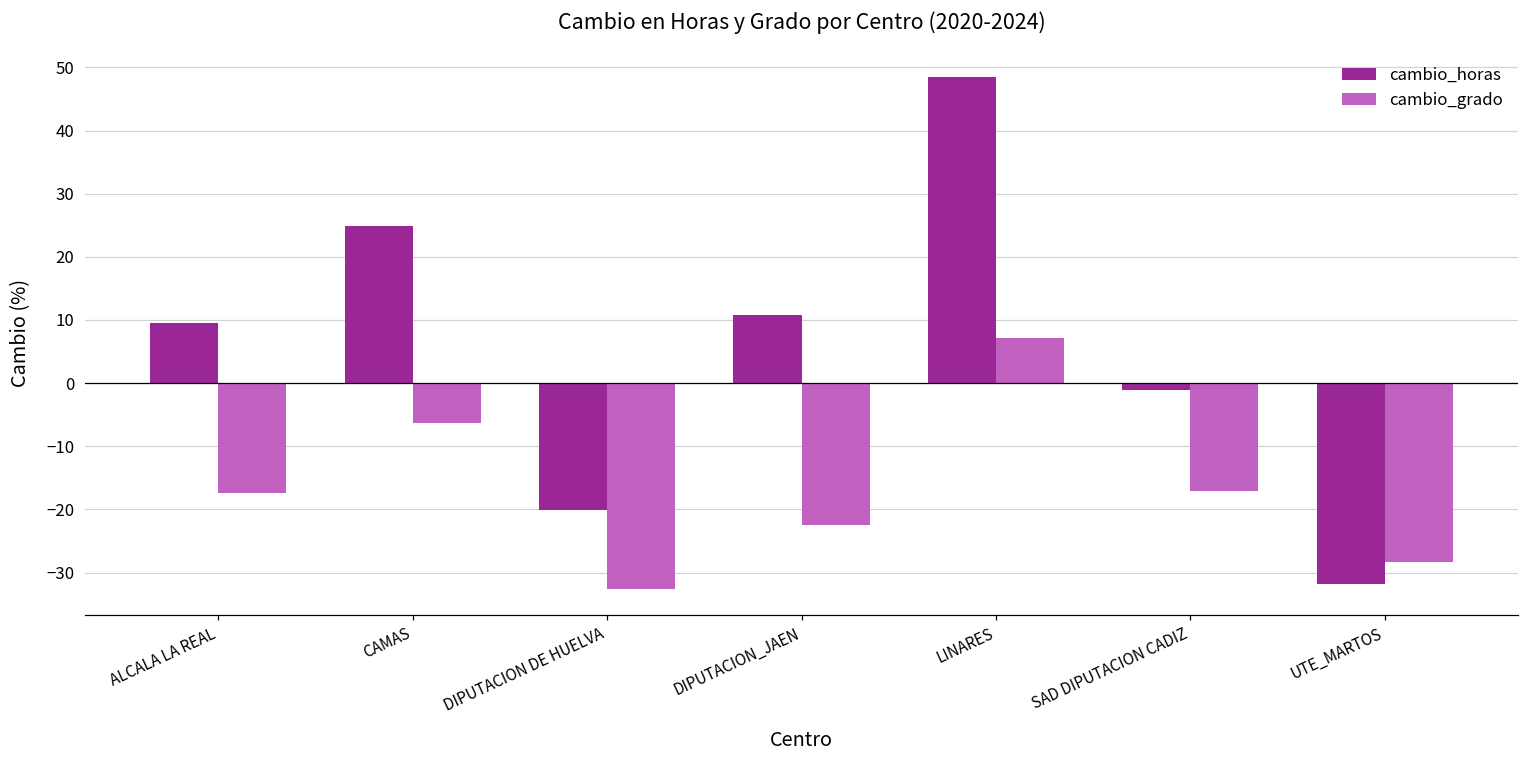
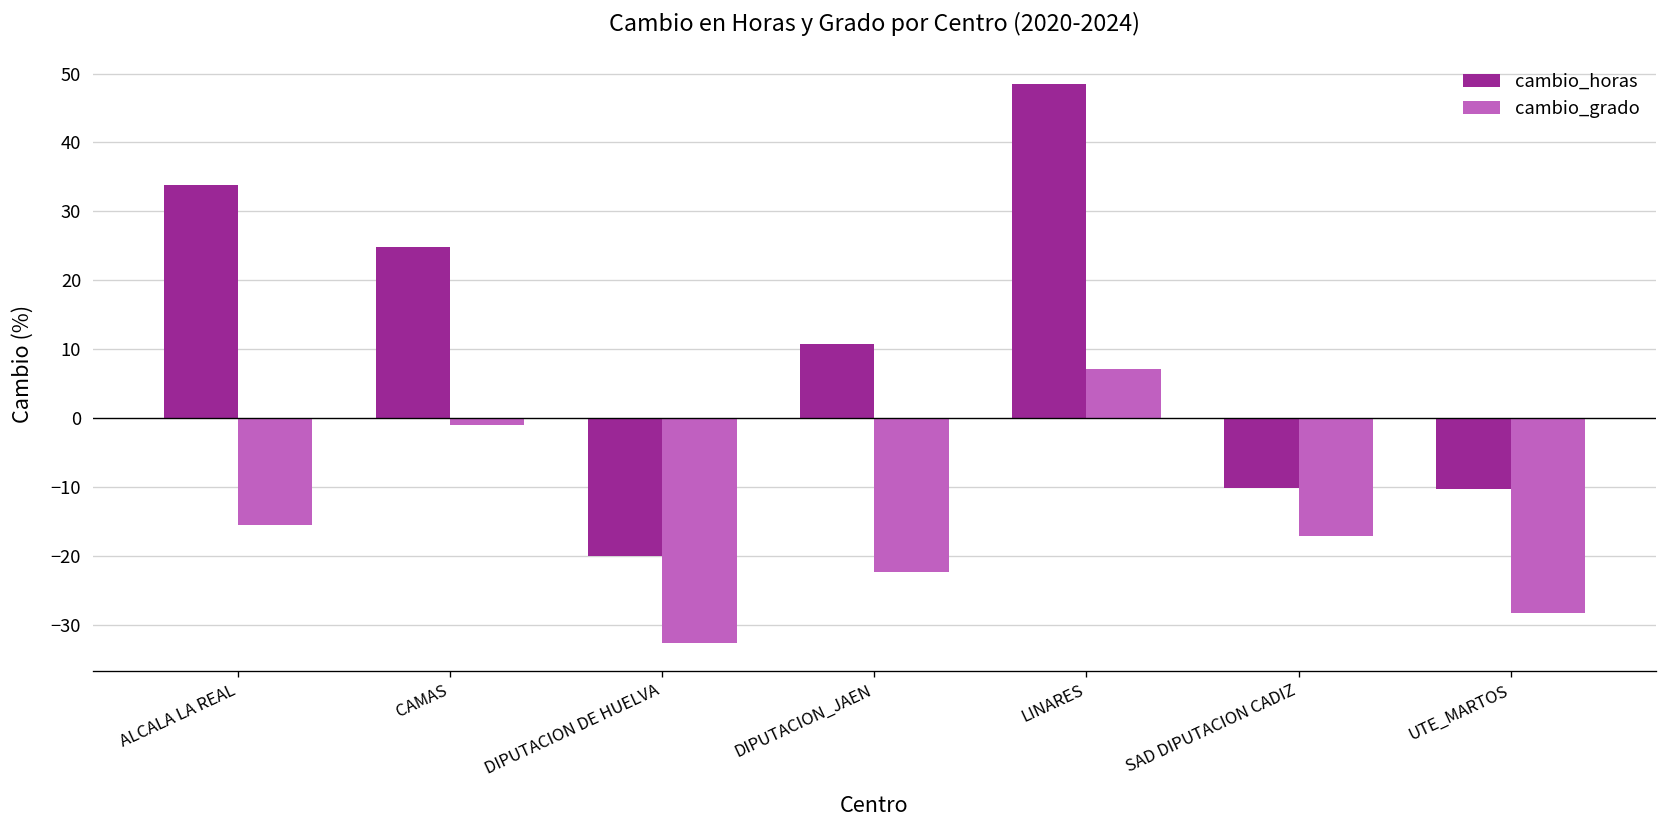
cambio_horas, ALCALA LA REAL: 10 -> 34
cambio_grado, ALCALA LA REAL: -17 -> -16
cambio_grado, CAMAS: -6 -> -1
cambio_horas, SAD DIPUTACION CADIZ: -1 -> -10
cambio_horas, UTE_MARTOS: -32 -> -10
